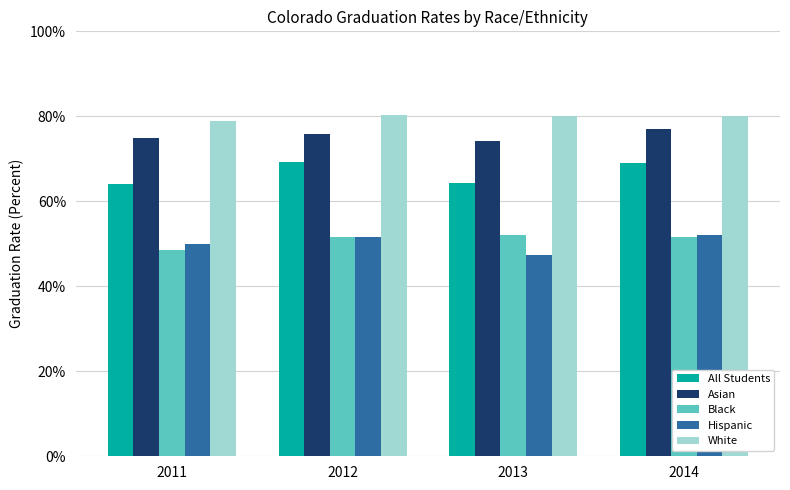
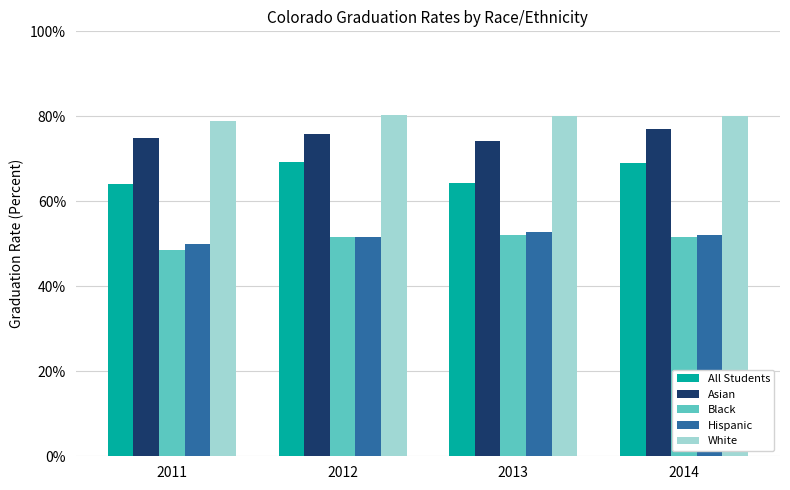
Hispanic, 2013: 47% -> 53%
